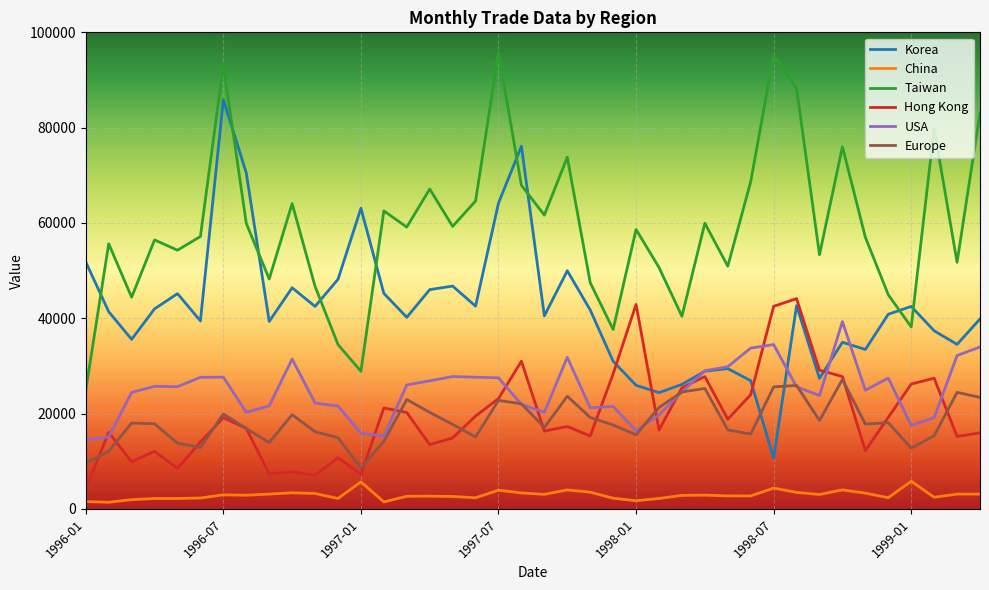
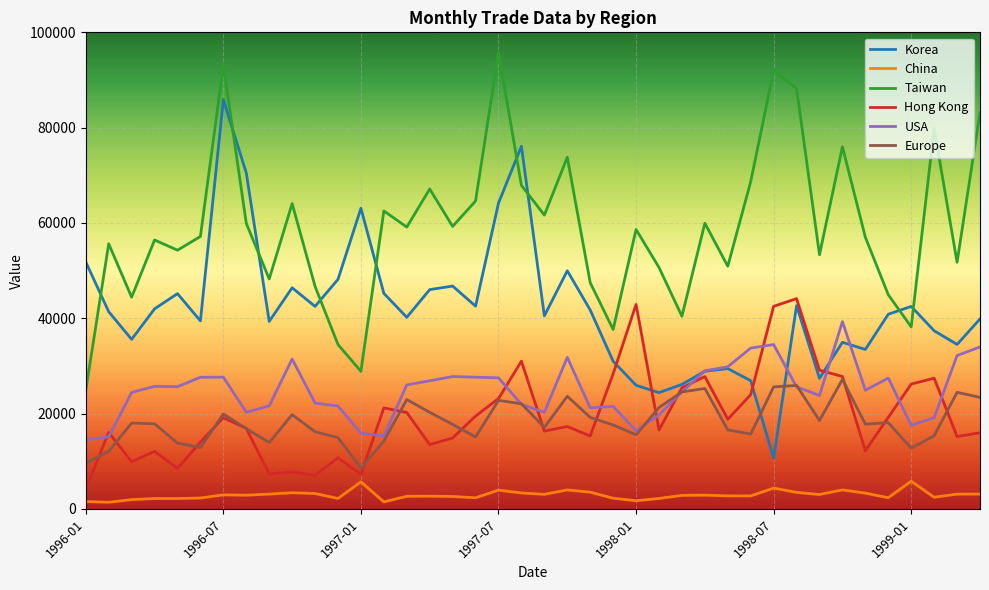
Taiwan, 1998-07: 95000 -> 92000
